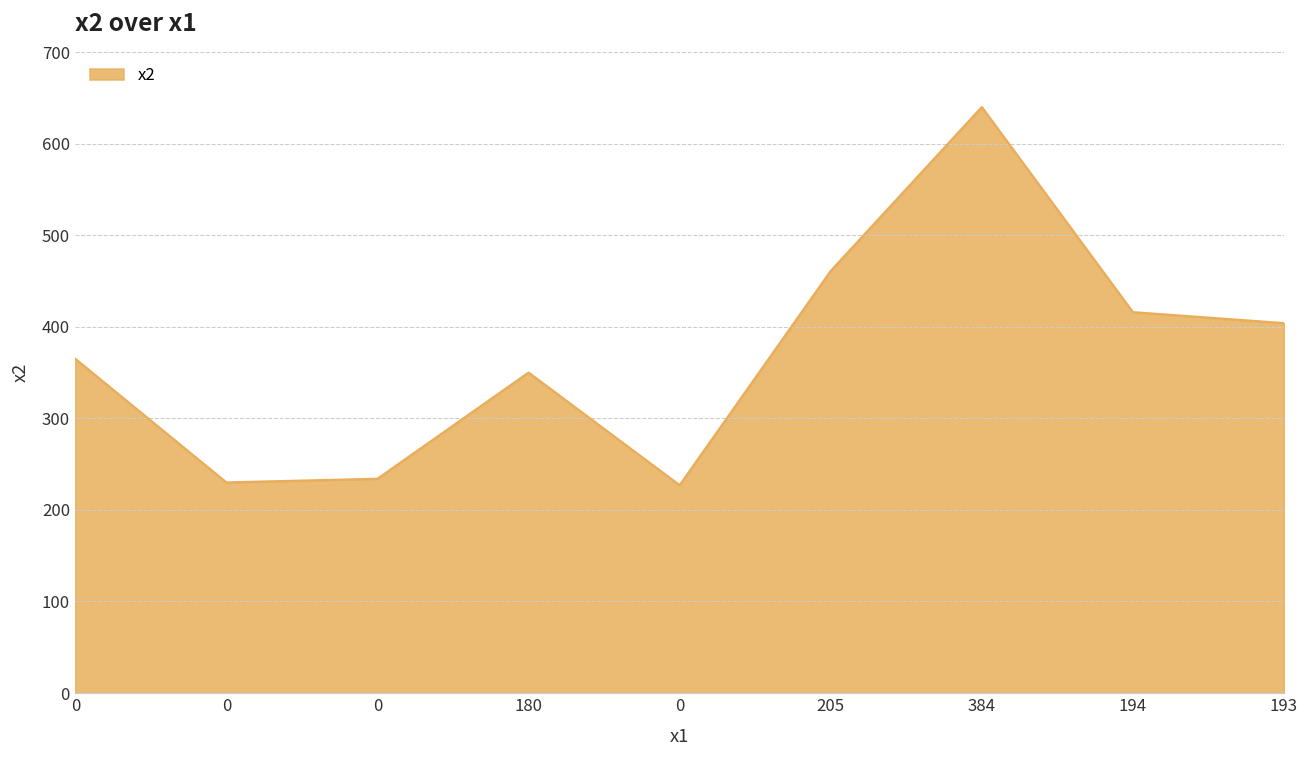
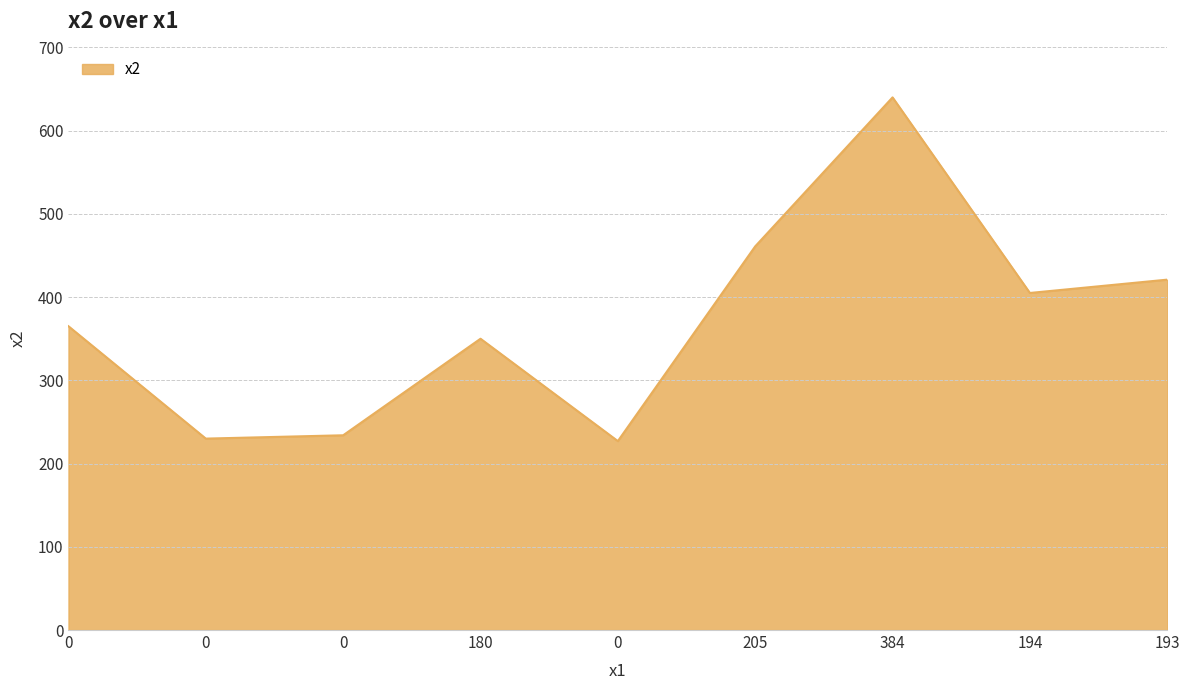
194: 420 -> 410
193: 400 -> 420
